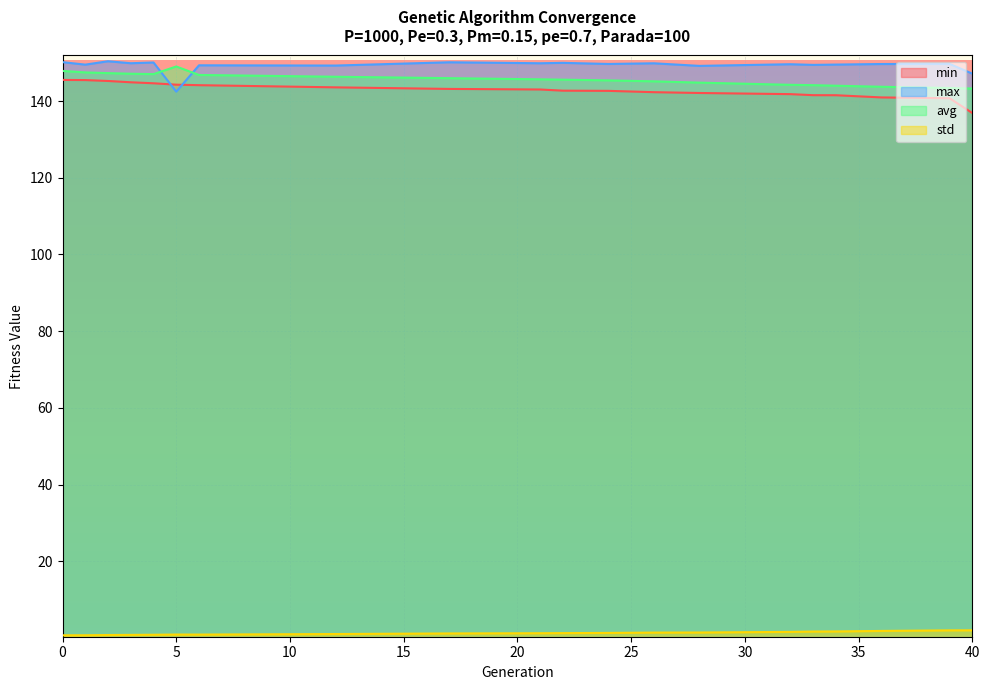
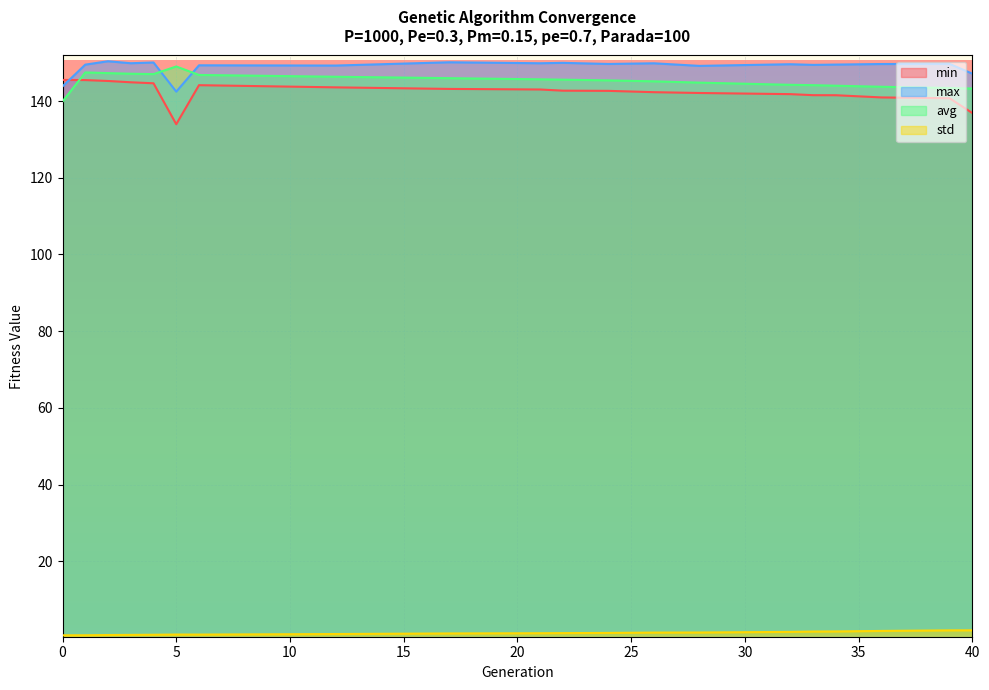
max, 0: 150 -> 144
avg, 0: 148 -> 140
min, 5: 144 -> 134
